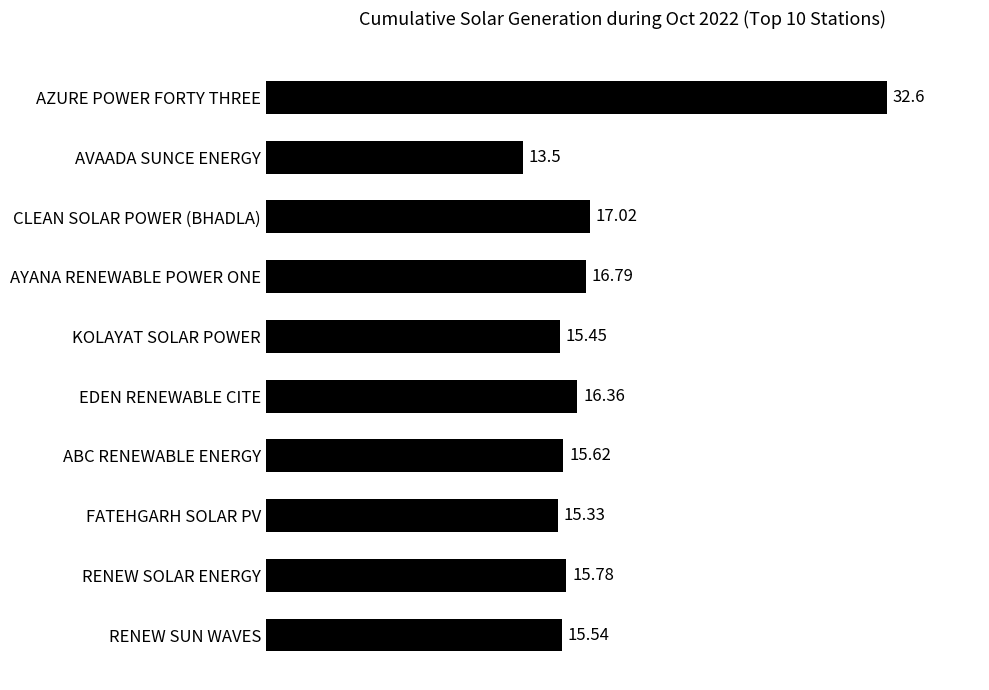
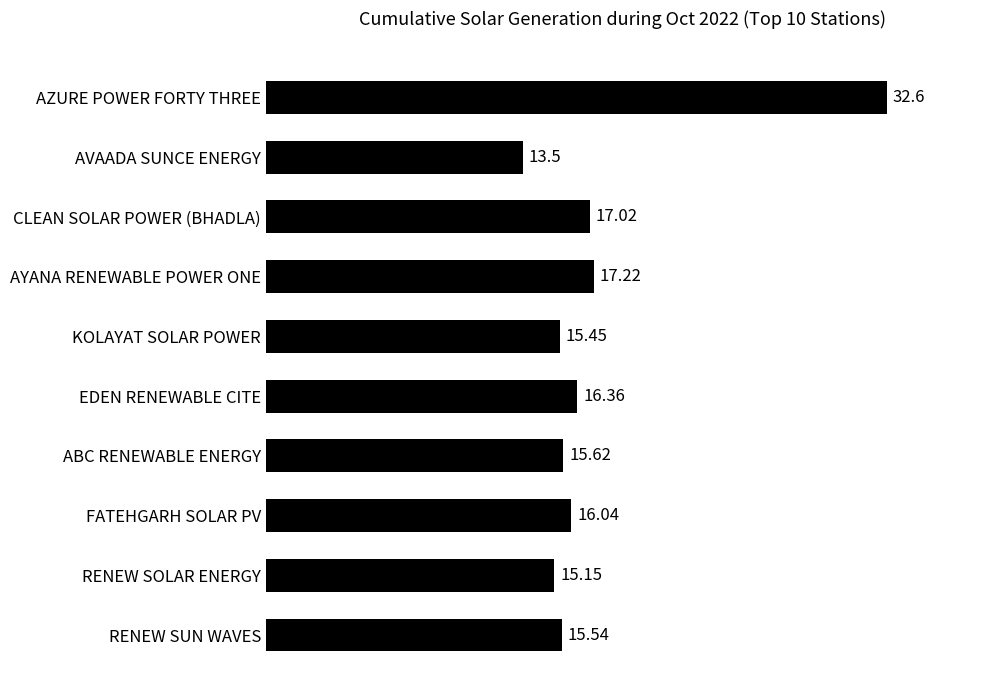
AYANA RENEWABLE POWER ONE: 16.79 -> 17.22
FATEHGARH SOLAR PV: 15.33 -> 16.04
RENEW SOLAR ENERGY: 15.78 -> 15.15
